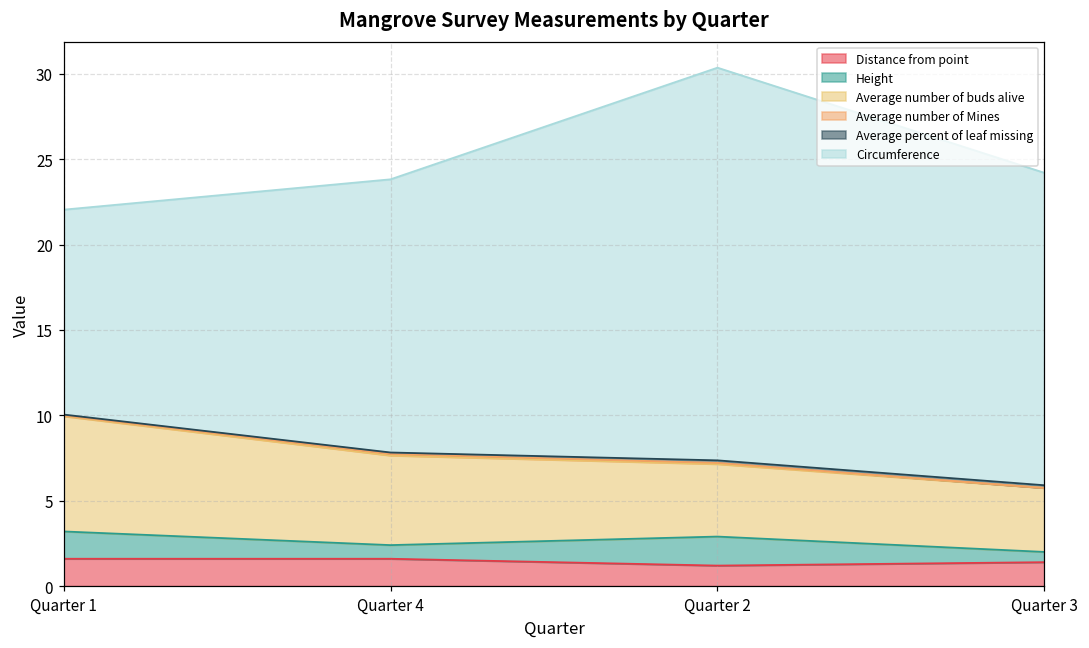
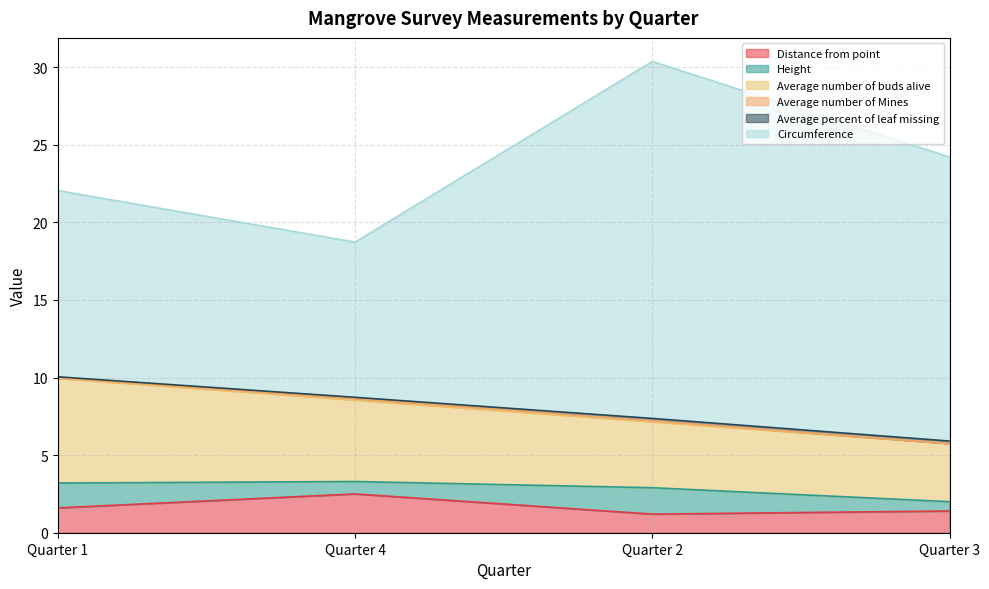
Distance from point, Quarter 4: 1.6 -> 2.5
Circumference, Quarter 4: 16 -> 10
